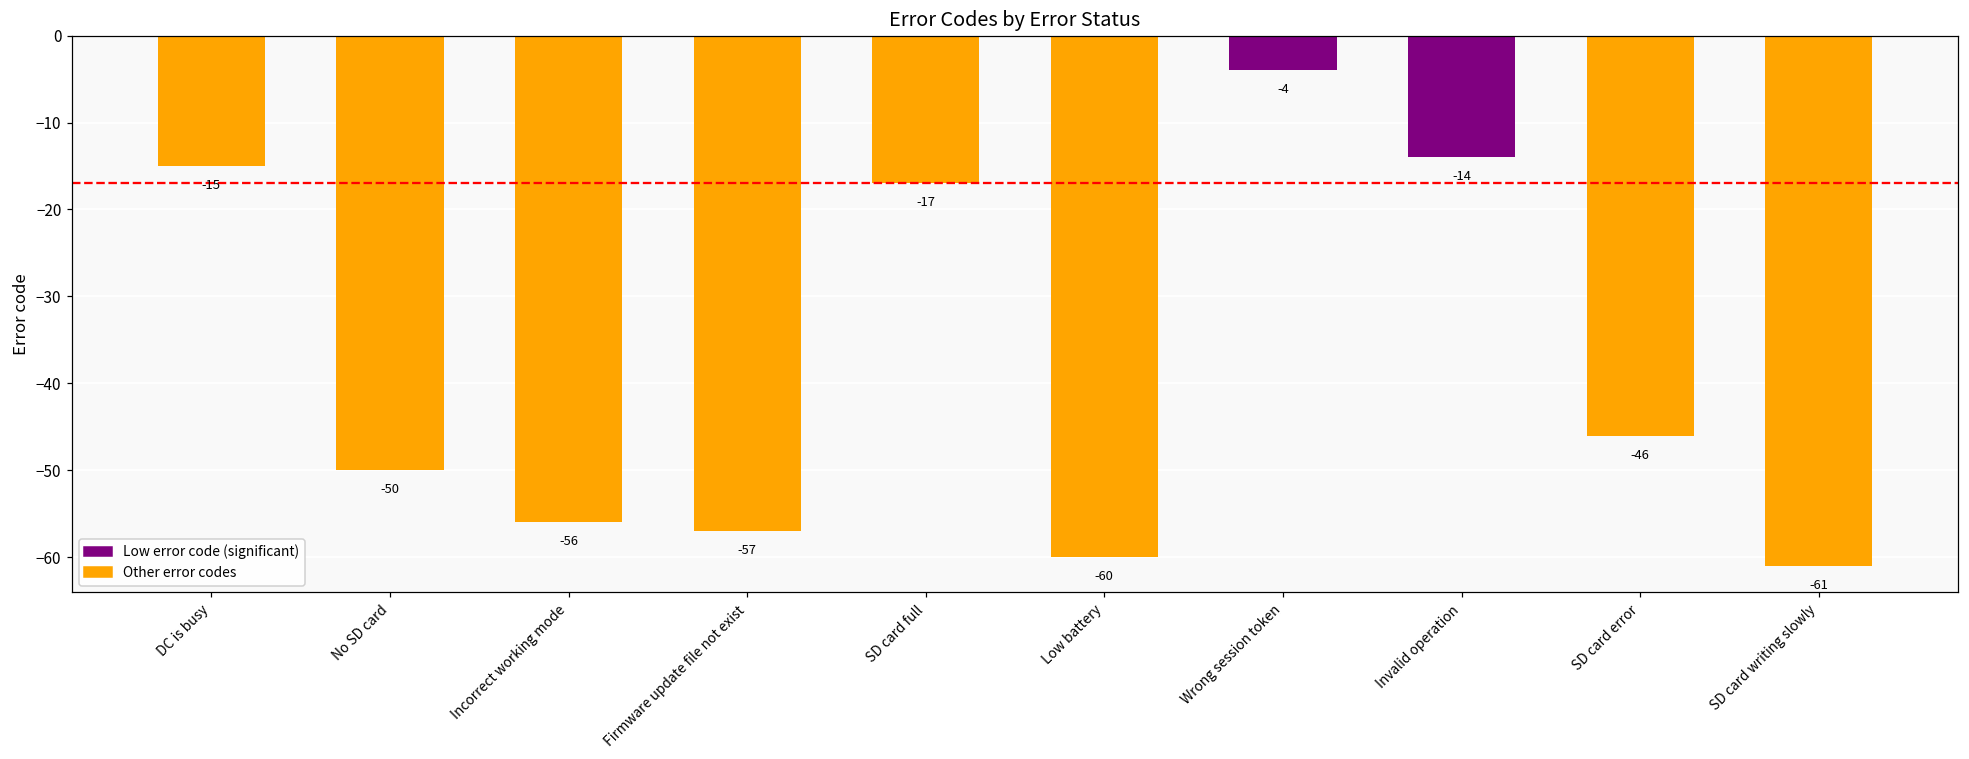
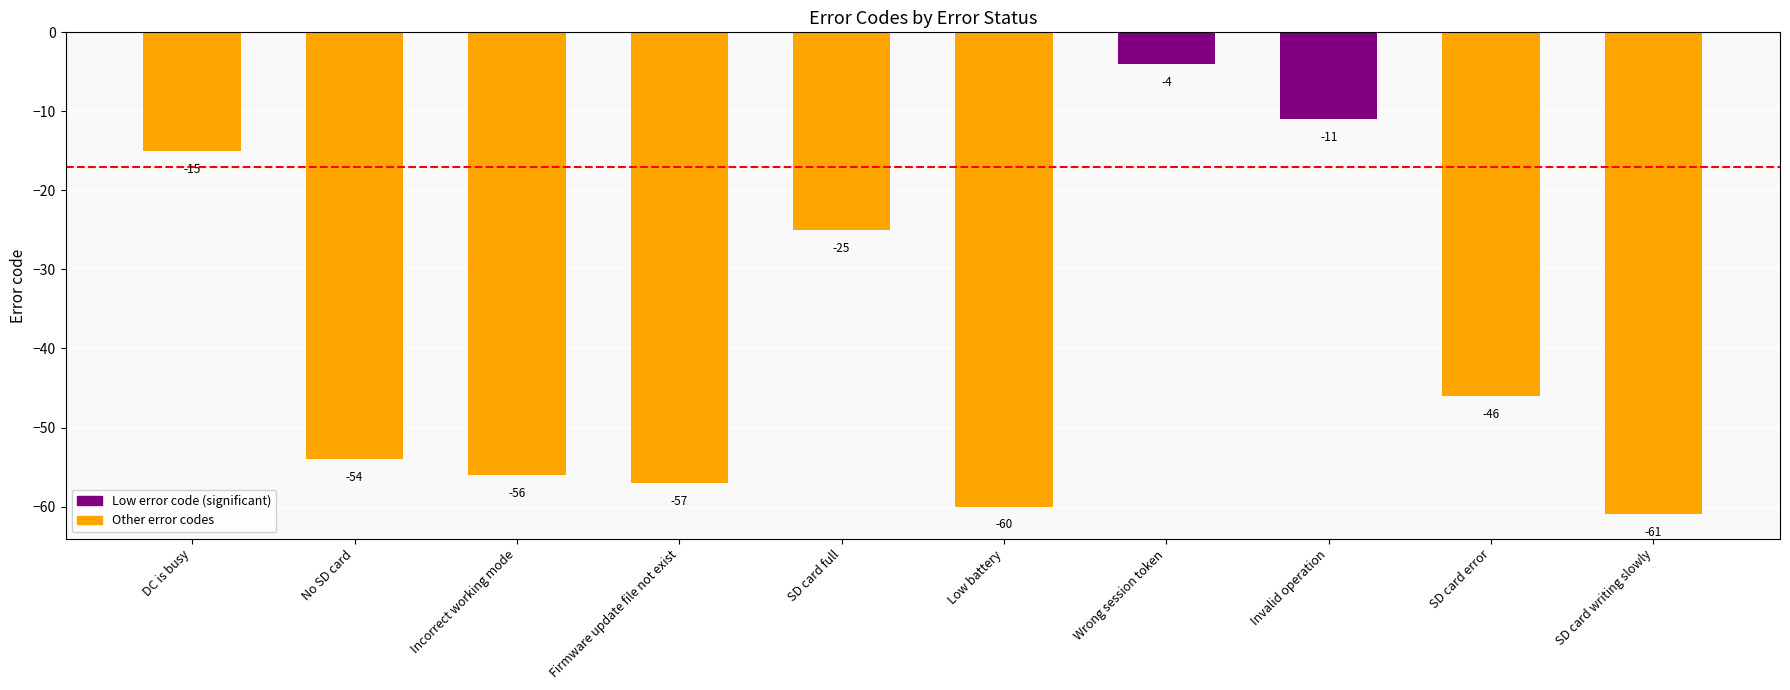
No SD card: -50 -> -54
SD card full: -17 -> -25
Invalid operation: -14 -> -11
